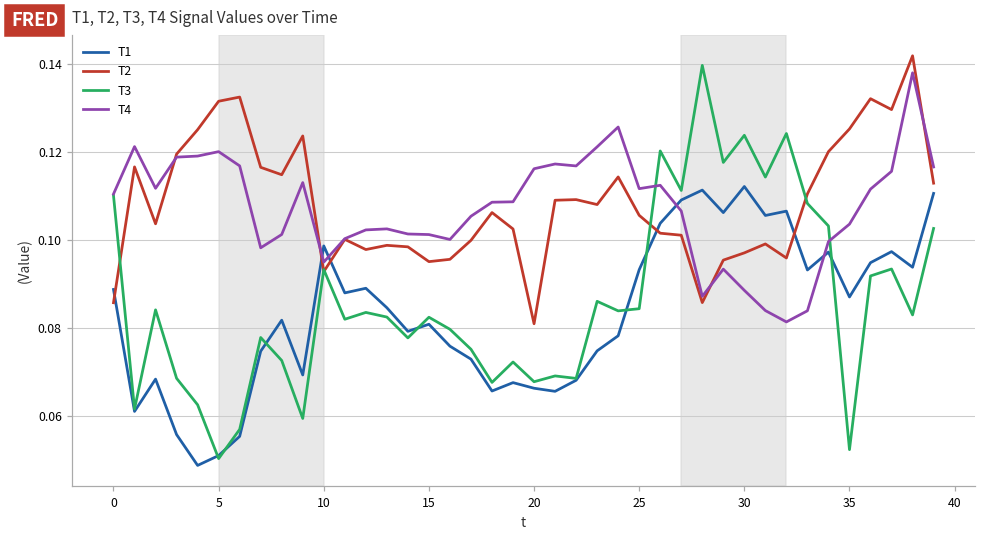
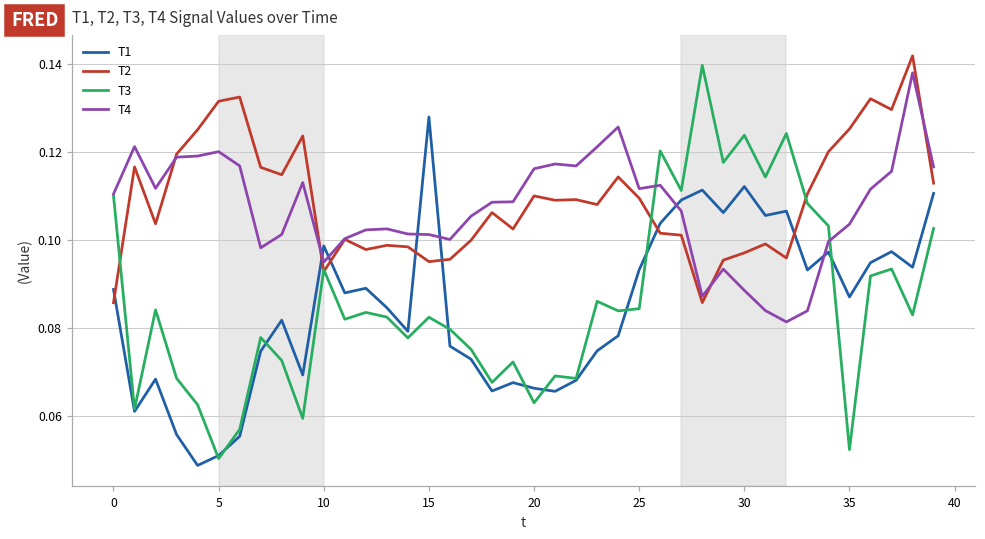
T1, 15: 0.081 -> 0.128
T2, 20: 0.081 -> 0.110
T3, 20: 0.068 -> 0.063
T2, 25: 0.106 -> 0.109
